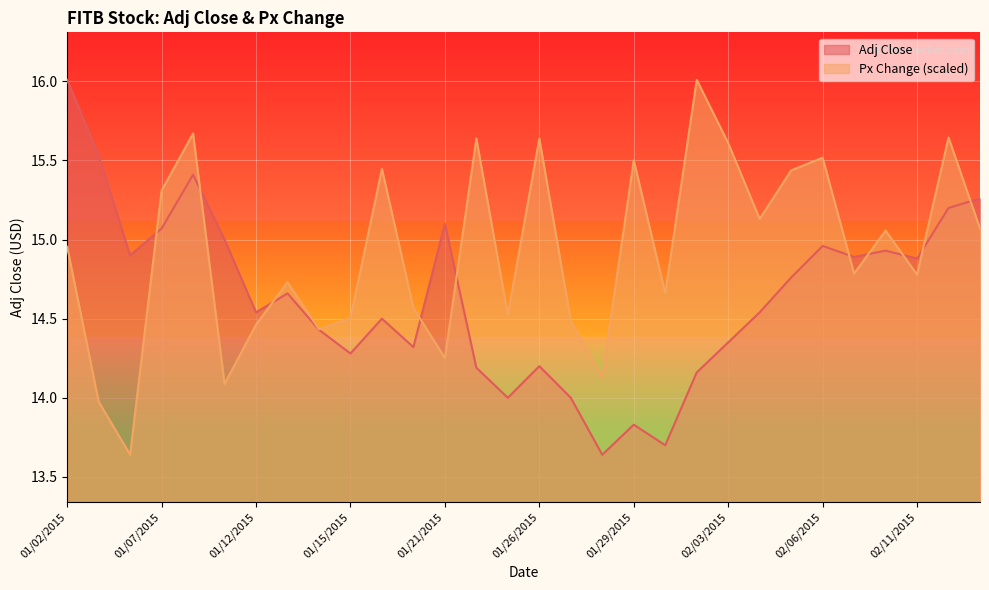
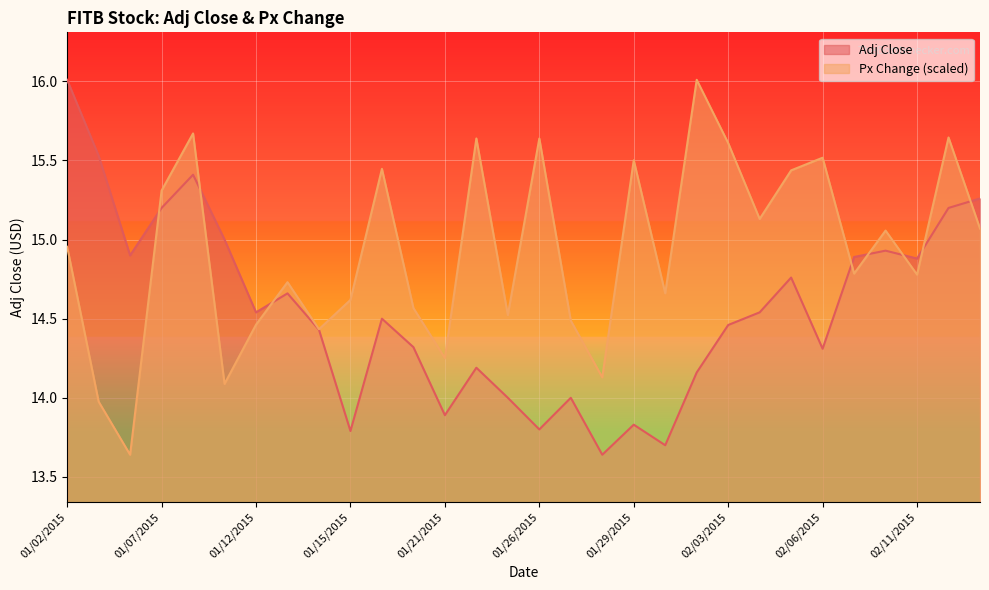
Adj Close, 01/07/2015: 15.07 -> 15.20
Adj Close, 01/15/2015: 14.28 -> 13.79
Px Change (scaled), 01/15/2015: 14.50 -> 14.62
Adj Close, 01/21/2015: 15.10 -> 13.89
Adj Close, 01/26/2015: 14.2 -> 13.8
Adj Close, 02/03/2015: 14.35 -> 14.46
Adj Close, 02/06/2015: 14.96 -> 14.31
